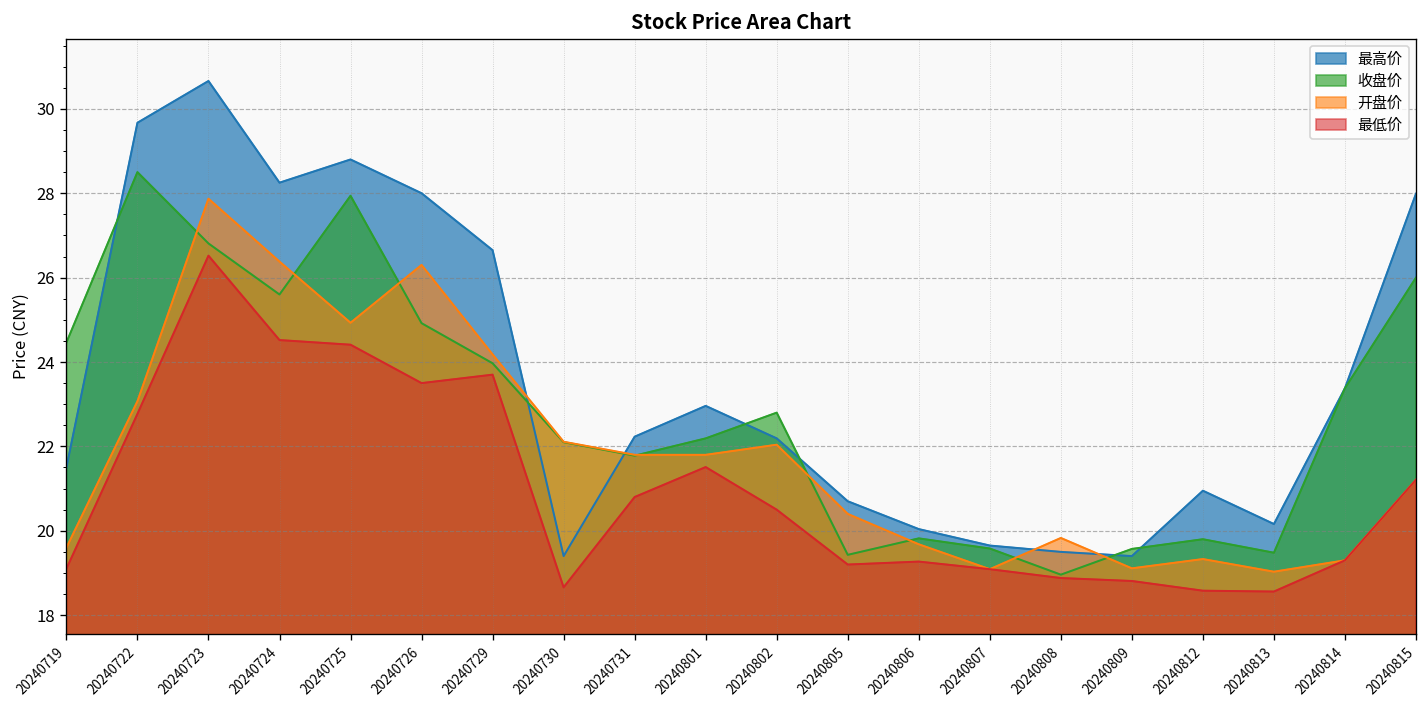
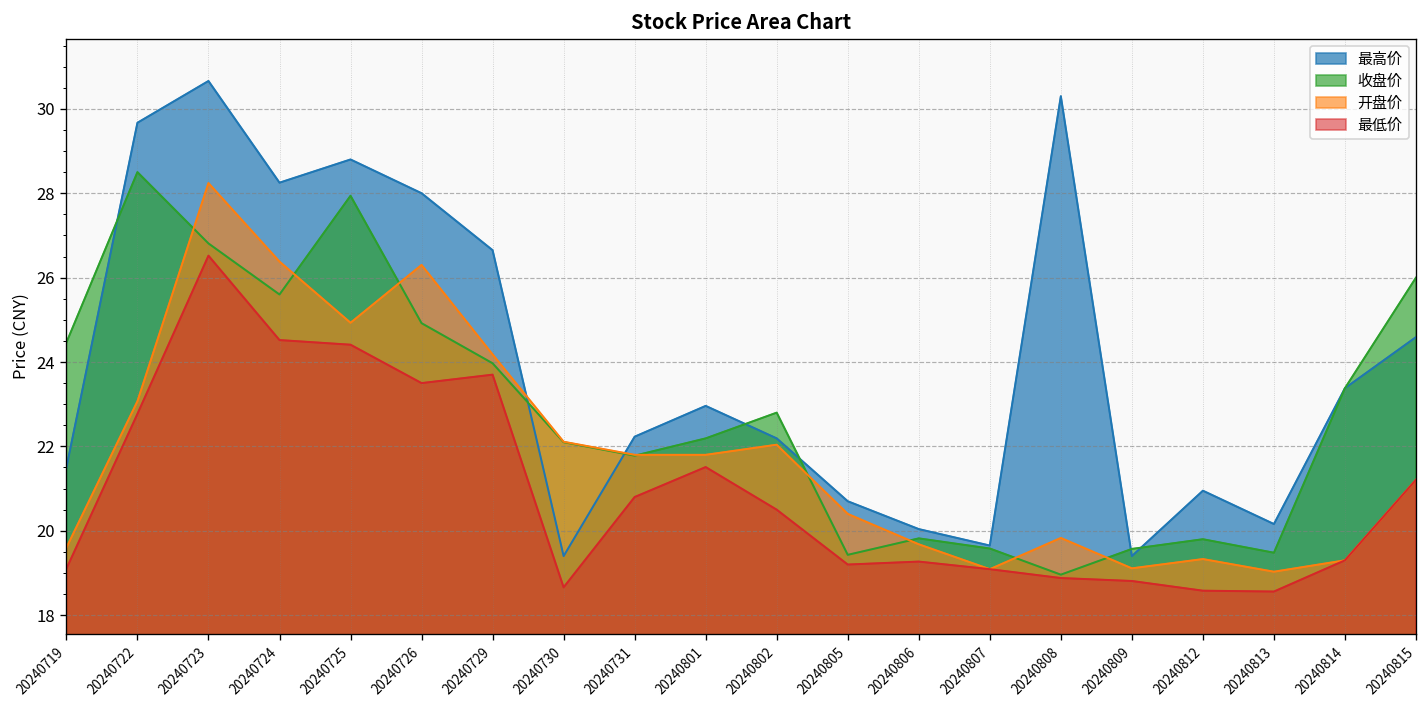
开盘价, 20240723: 27.9 -> 28.2
最高价, 20240808: 19.5 -> 30.3
最高价, 20240815: 28.0 -> 24.6
